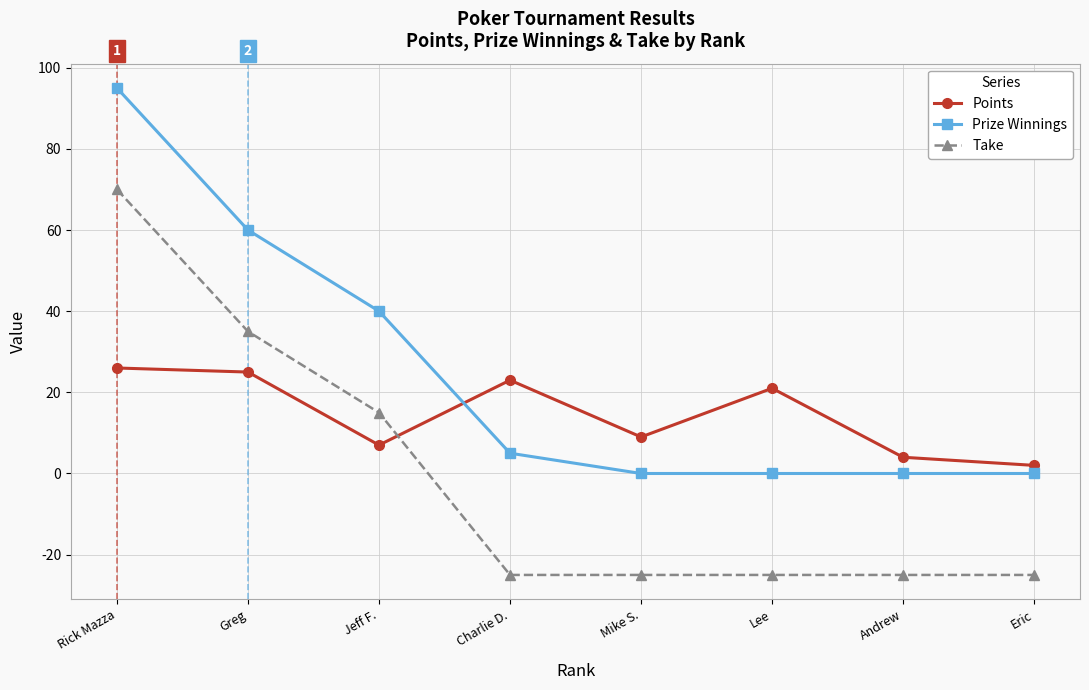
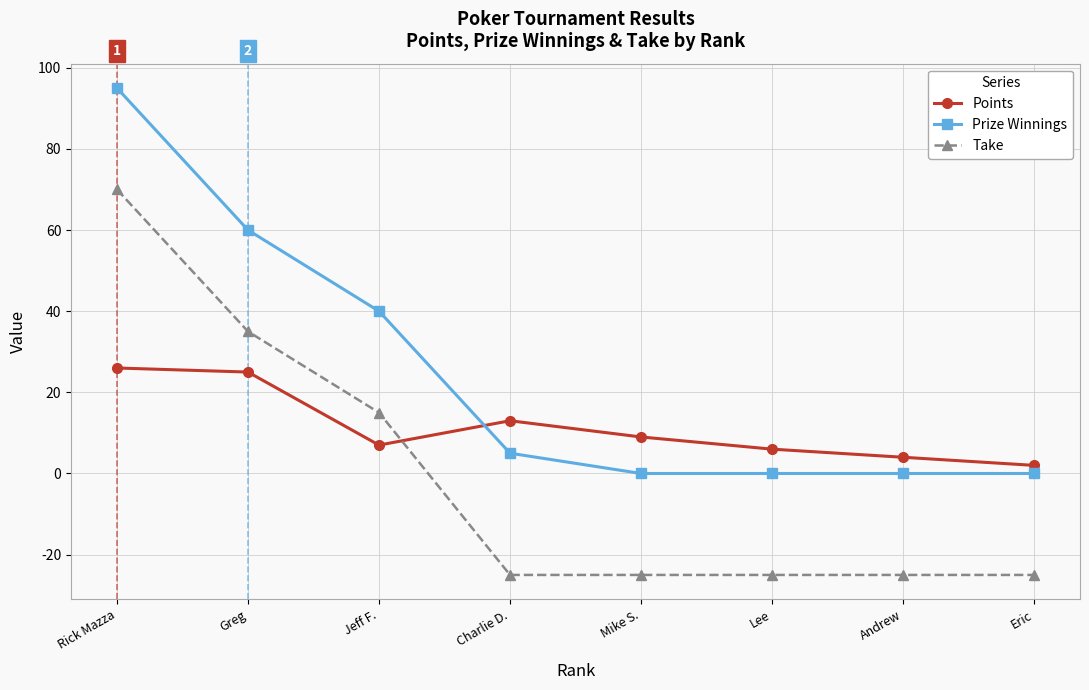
Points, Charlie D.: 23 -> 13
Points, Lee: 21 -> 6
